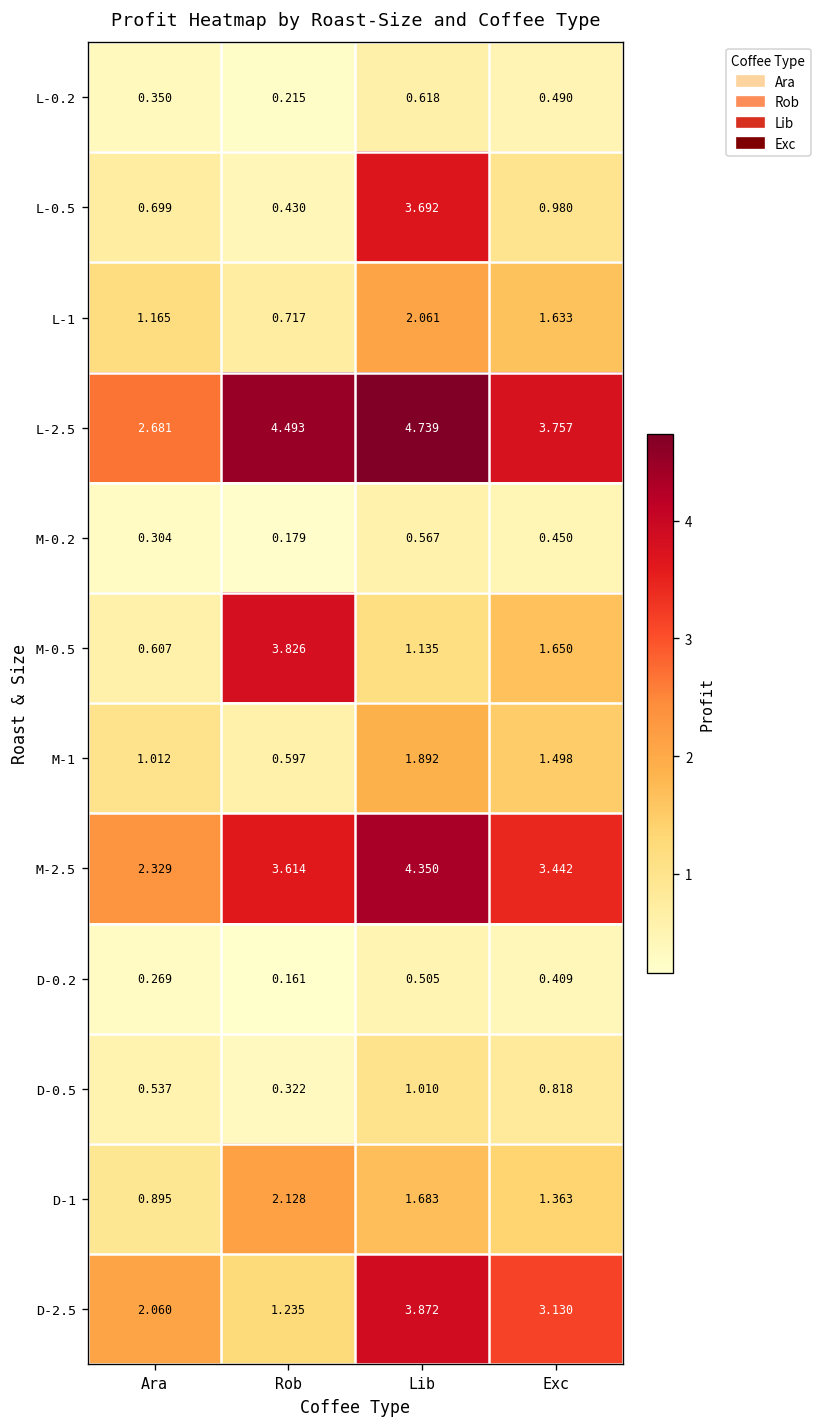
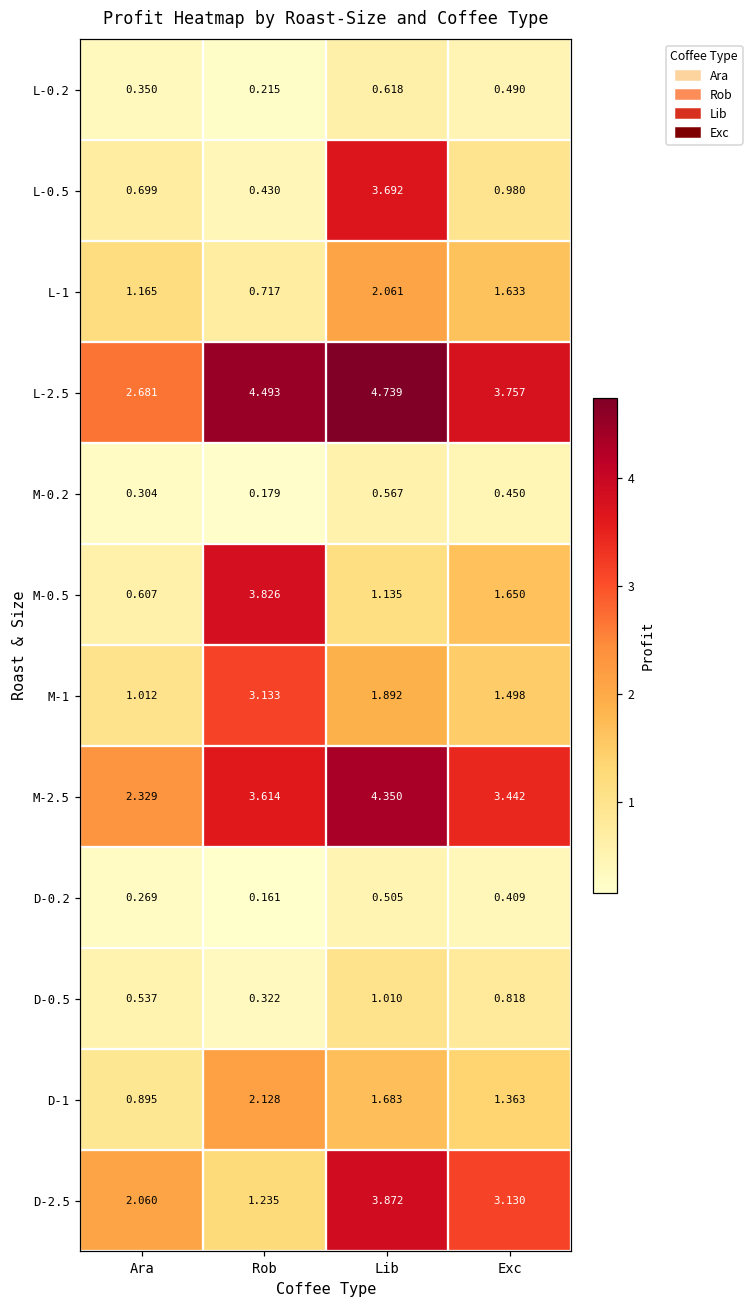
M-1, Rob: 0.597 -> 3.133
